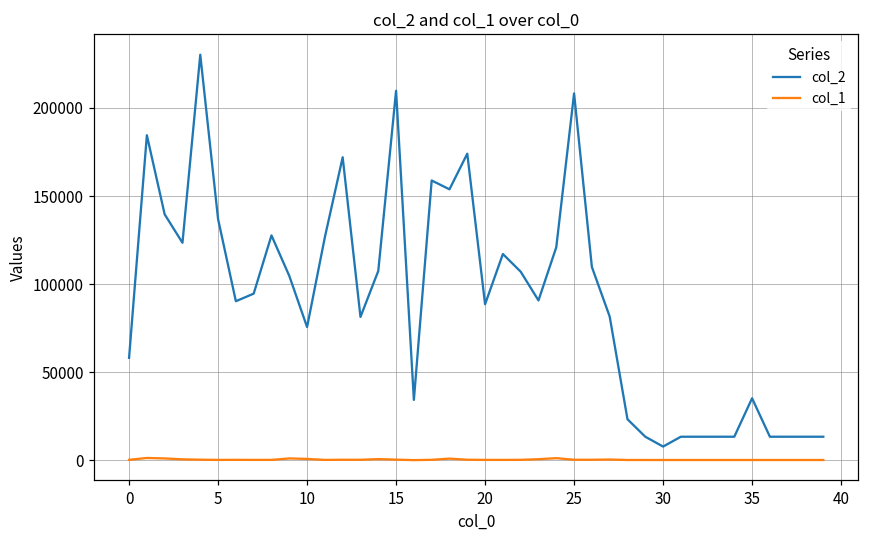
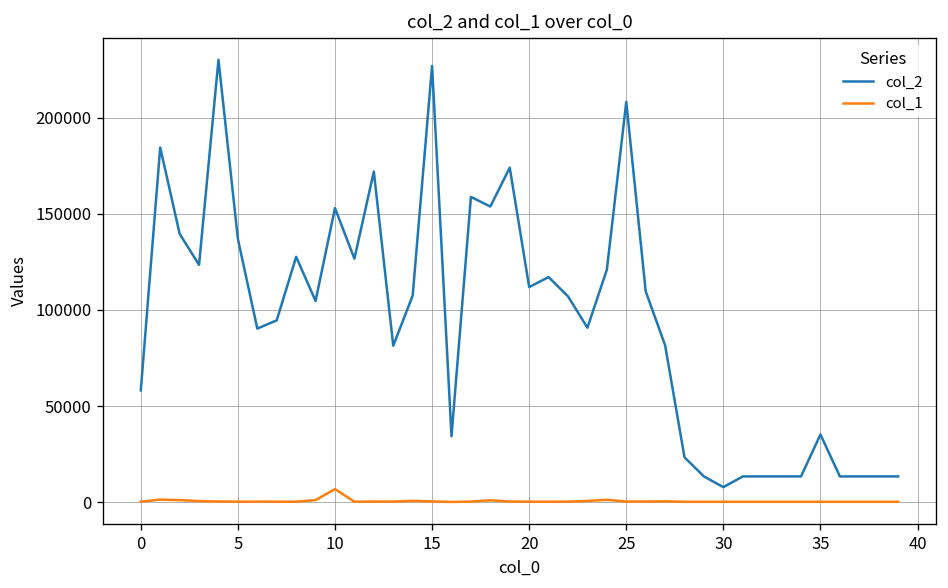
col_2, 10: 76000 -> 153000
col_1, 10: 1000 -> 7000
col_2, 15: 210000 -> 227000
col_2, 20: 89000 -> 112000
